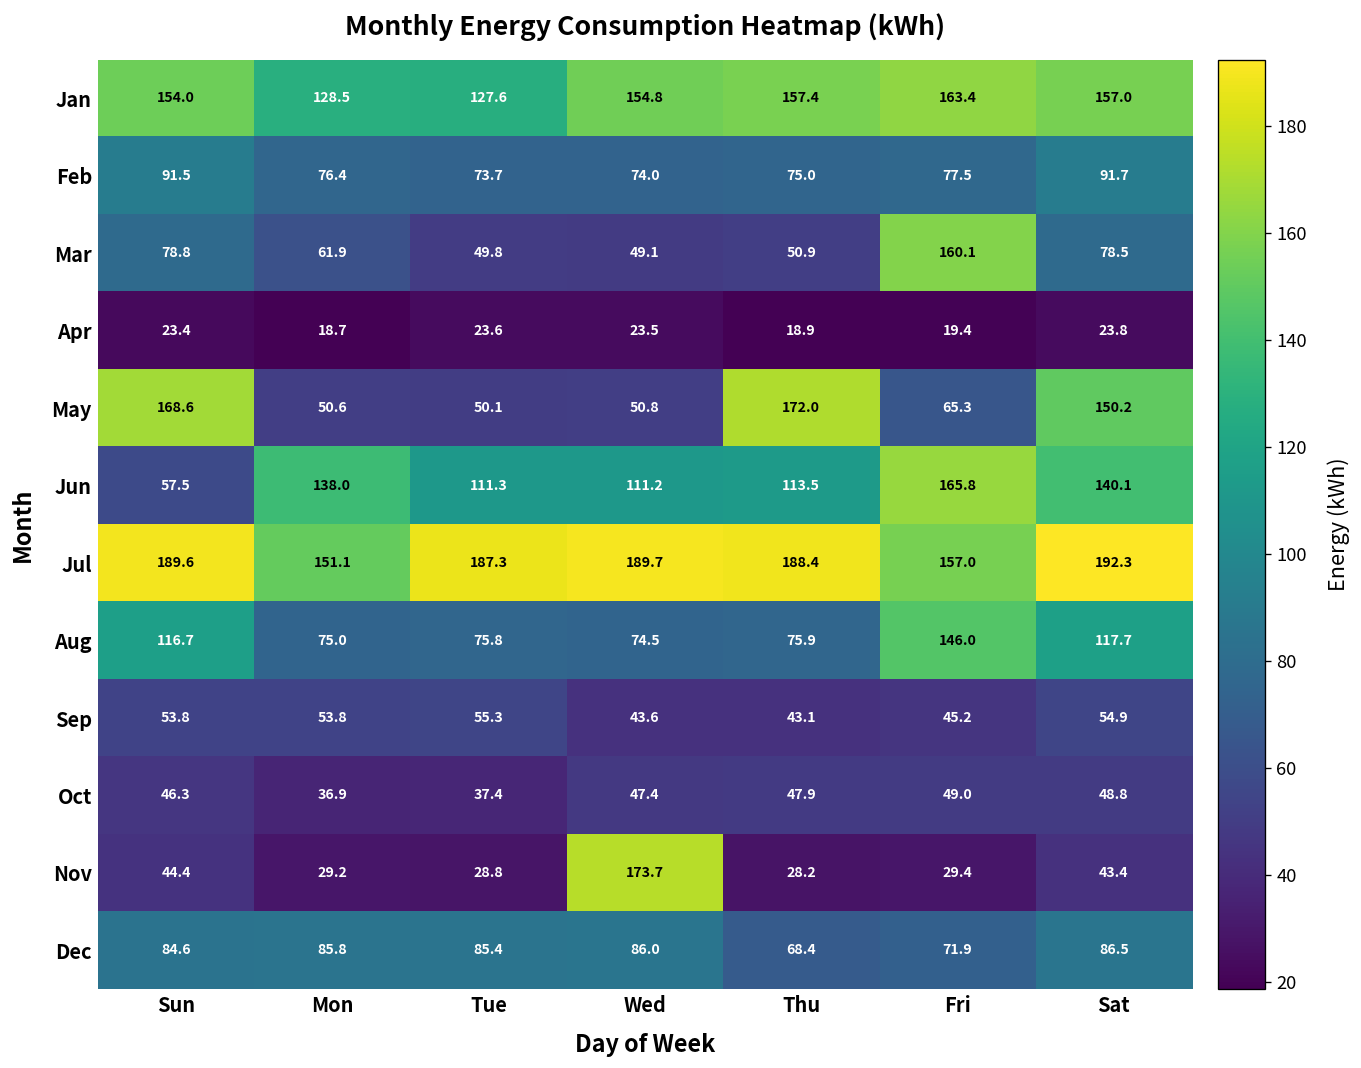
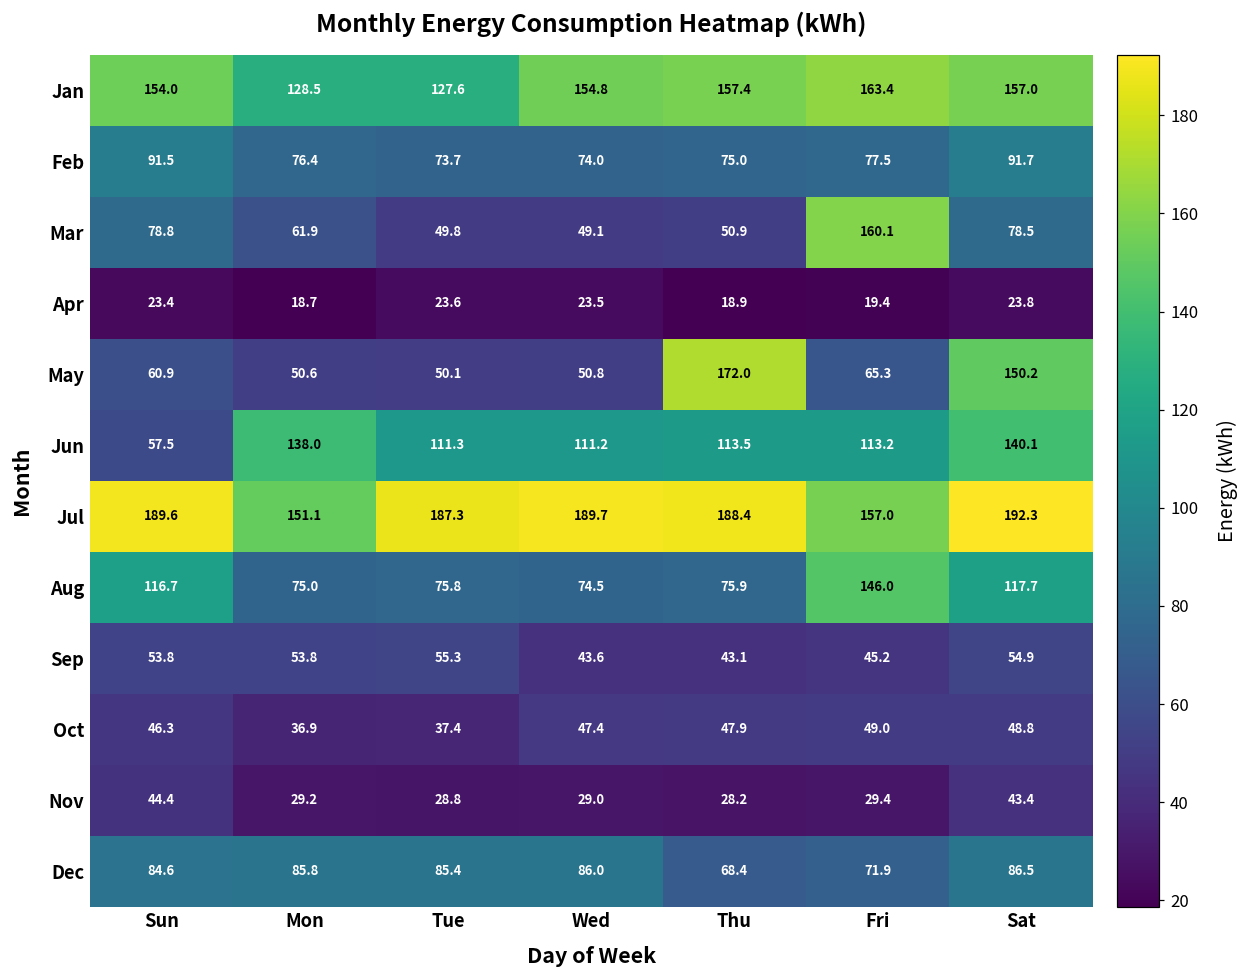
May, Sun: 168.6 -> 60.9
Jun, Fri: 165.8 -> 113.2
Nov, Wed: 173.7 -> 29.0
